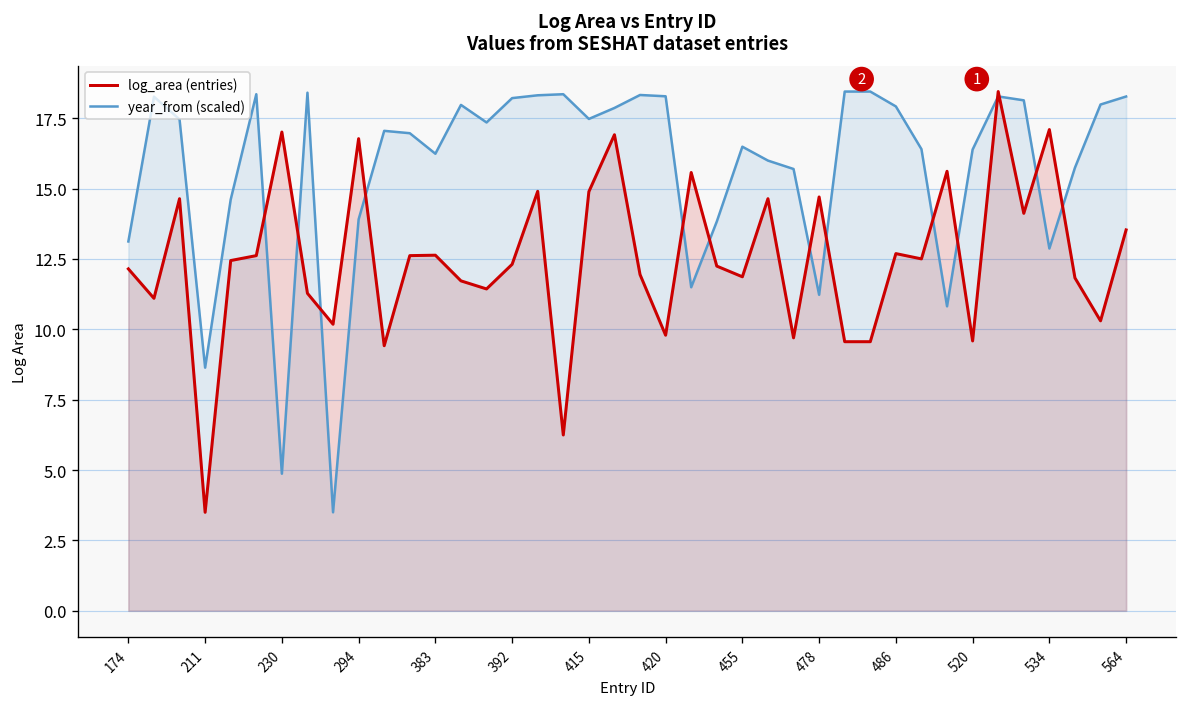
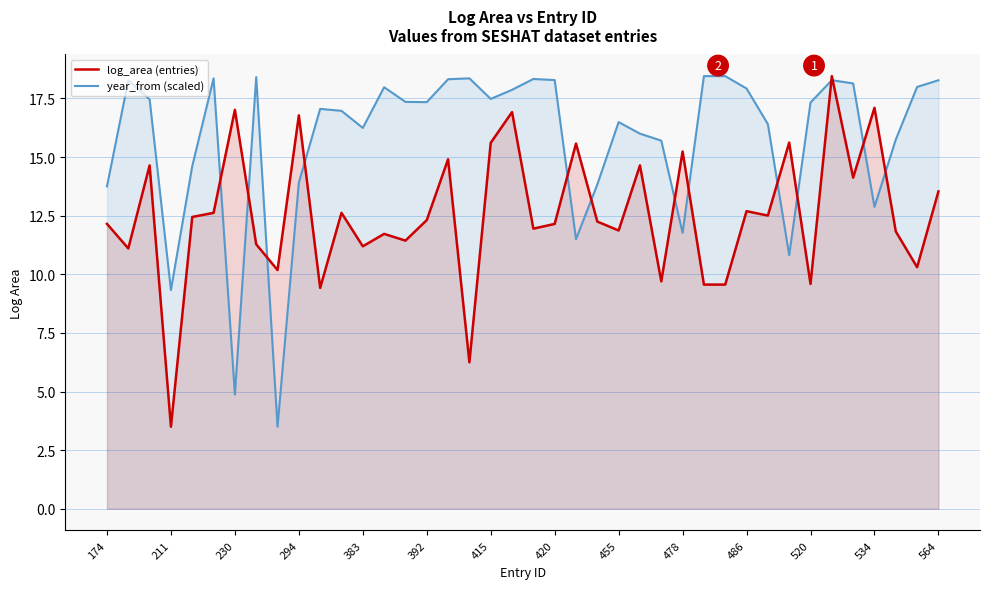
year_from (scaled), 174: 13.1 -> 13.7
year_from (scaled), 211: 8.6 -> 9.3
log_area (entries), 383: 12.6 -> 11.2
year_from (scaled), 392: 18.2 -> 17.3
log_area (entries), 415: 14.9 -> 15.6
log_area (entries), 420: 9.8 -> 12.1
log_area (entries), 478: 14.7 -> 15.2
year_from (scaled), 478: 11.2 -> 11.8
year_from (scaled), 520: 16.4 -> 17.3
